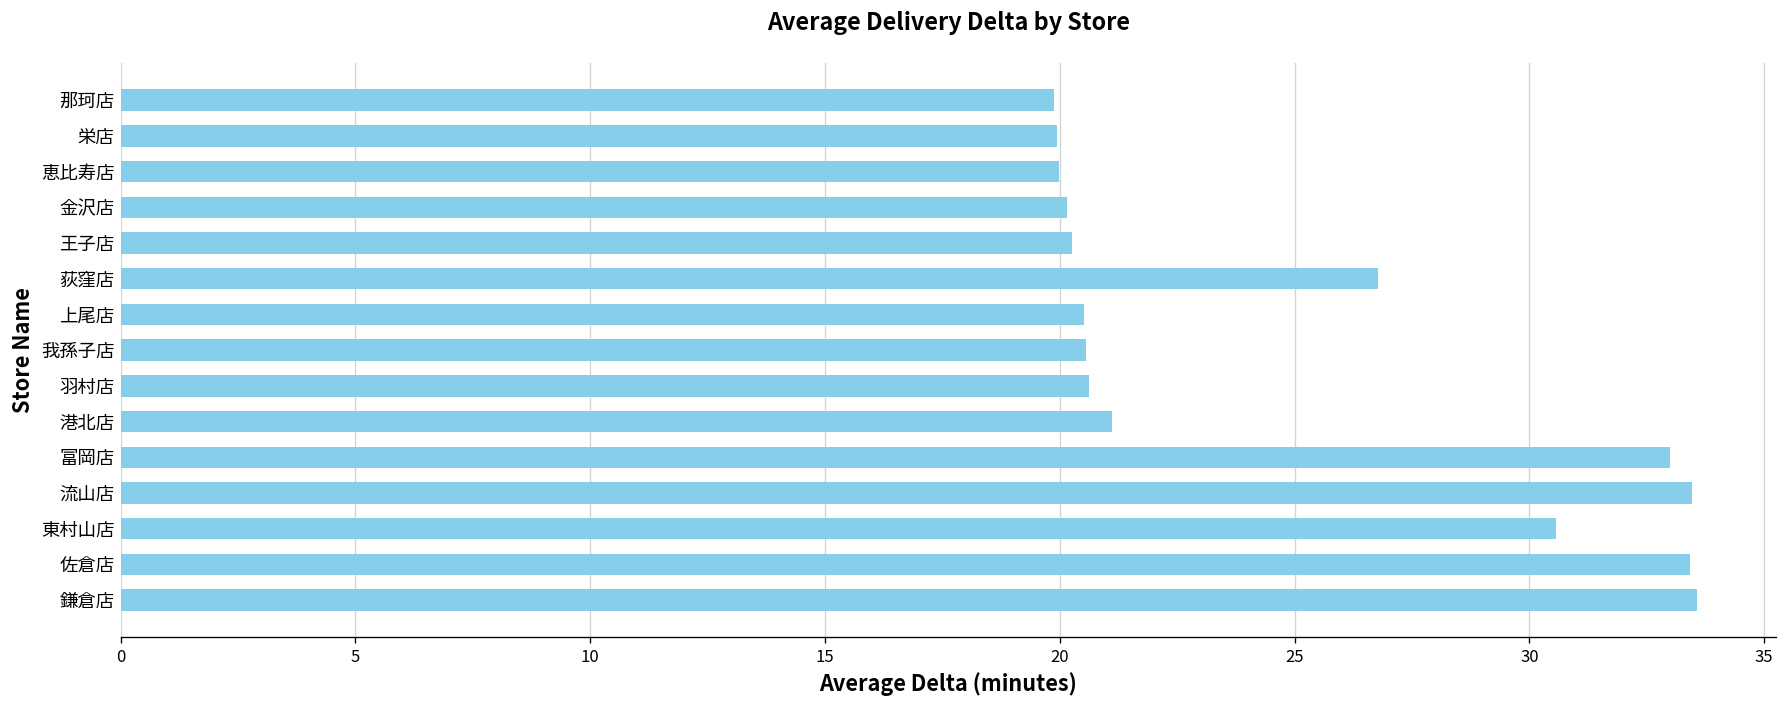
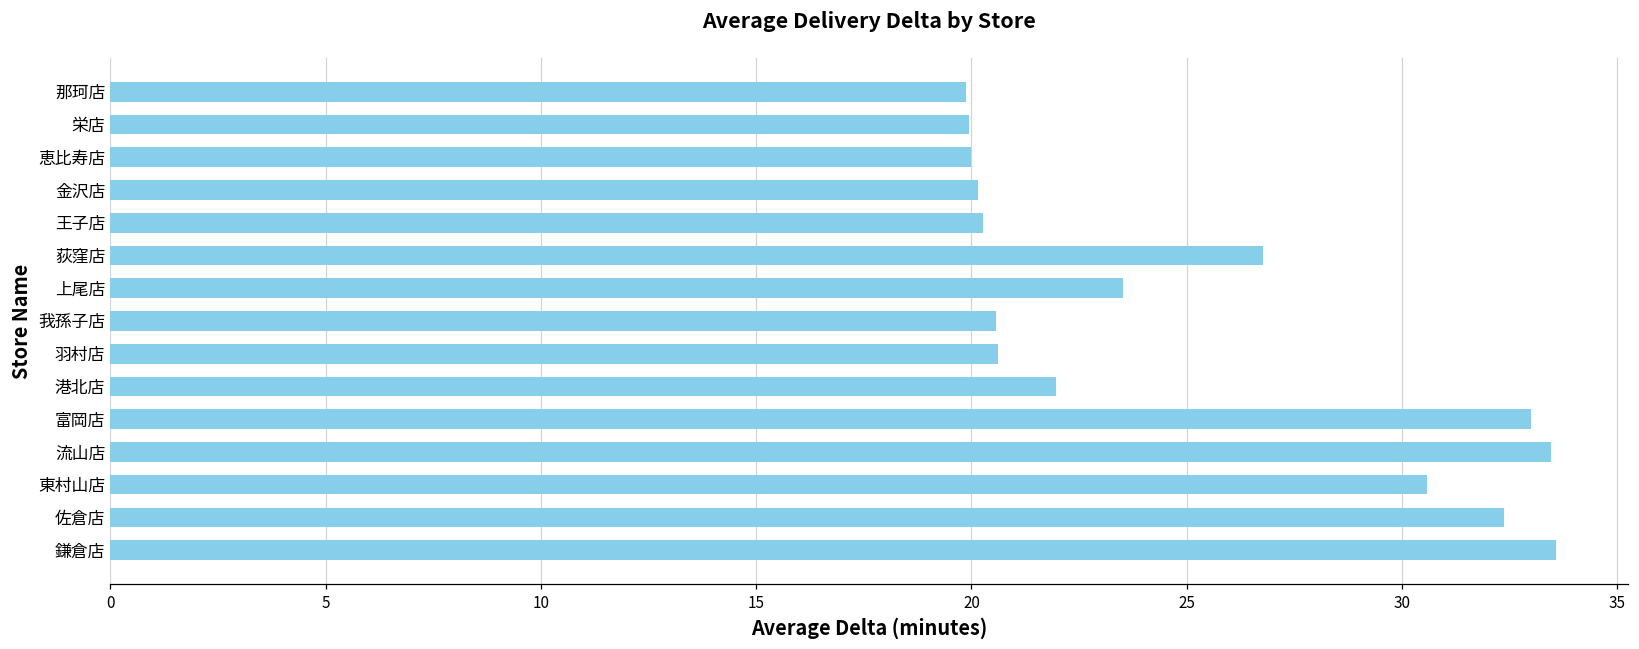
上尾店: 20.5 -> 23.5
港北店: 21.1 -> 22.0
佐倉店: 33.4 -> 32.4
